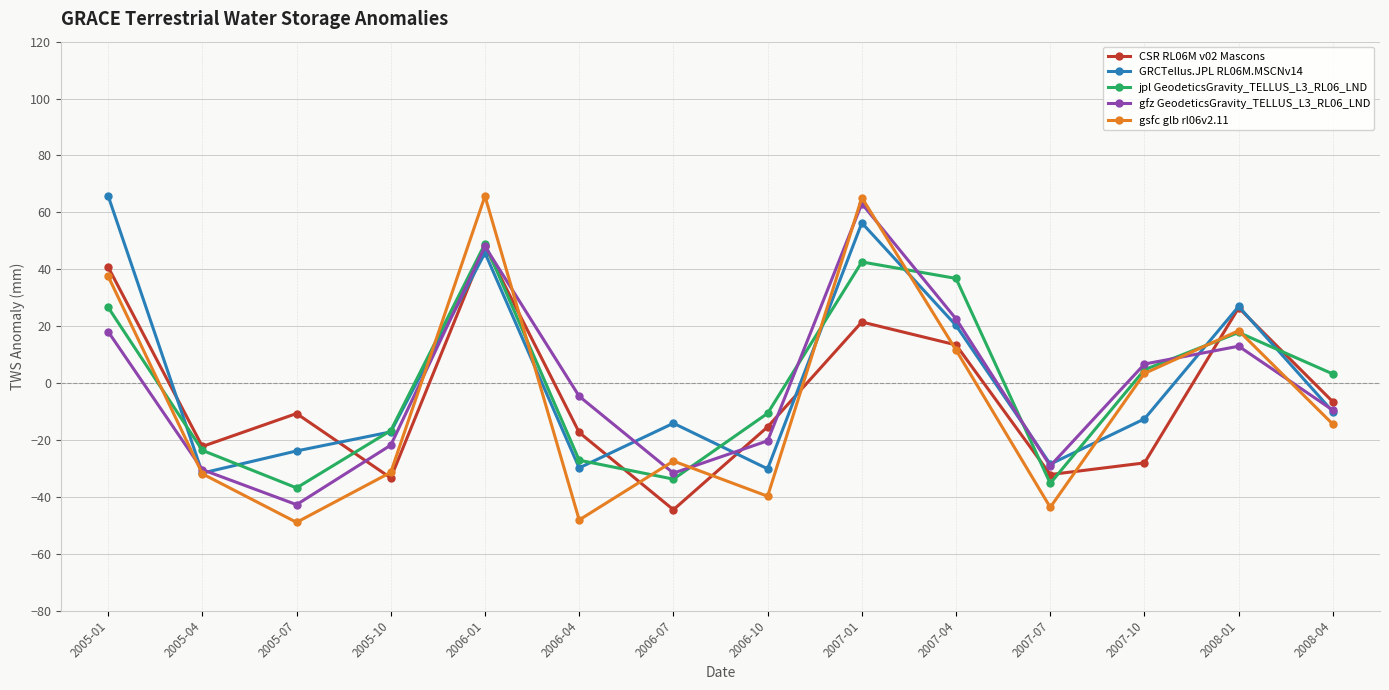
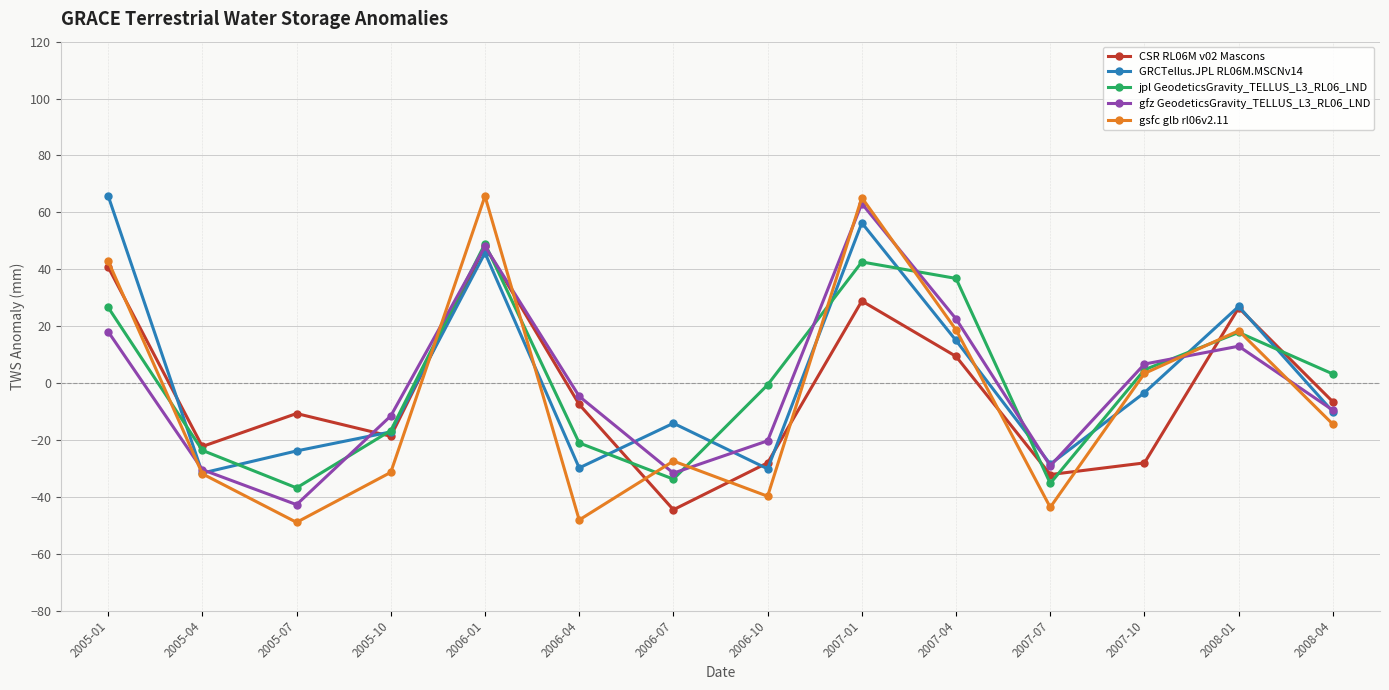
gsfc glb rl06v2.11, 2005-01: 38 -> 43
CSR RL06M v02 Mascons, 2005-10: -33 -> -19
gfz GeodeticsGravity_TELLUS_L3_RL06_LND, 2005-10: -22 -> -12
CSR RL06M v02 Mascons, 2006-04: -17 -> -8
jpl GeodeticsGravity_TELLUS_L3_RL06_LND, 2006-04: -27 -> -21
CSR RL06M v02 Mascons, 2006-10: -15 -> -28
jpl GeodeticsGravity_TELLUS_L3_RL06_LND, 2006-10: -11 -> -1
CSR RL06M v02 Mascons, 2007-01: 21 -> 29
CSR RL06M v02 Mascons, 2007-04: 13 -> 9
GRCTellus.JPL RL06M.MSCNv14, 2007-04: 20 -> 15
gsfc glb rl06v2.11, 2007-04: 12 -> 19
GRCTellus.JPL RL06M.MSCNv14, 2007-10: -13 -> -3
